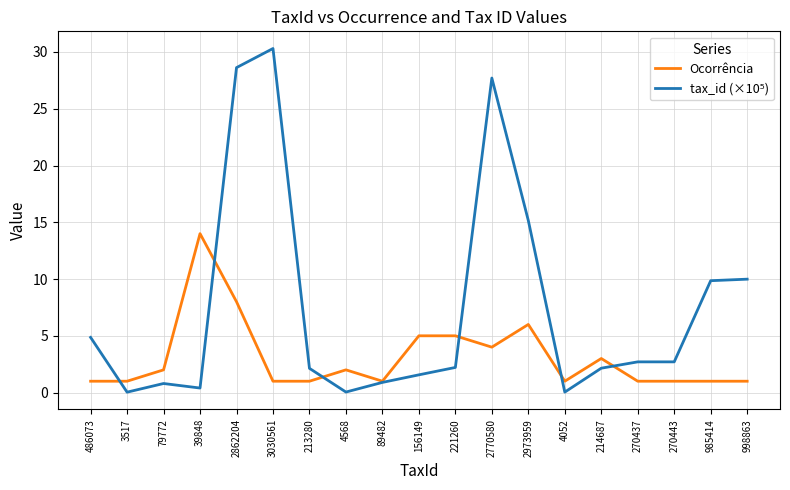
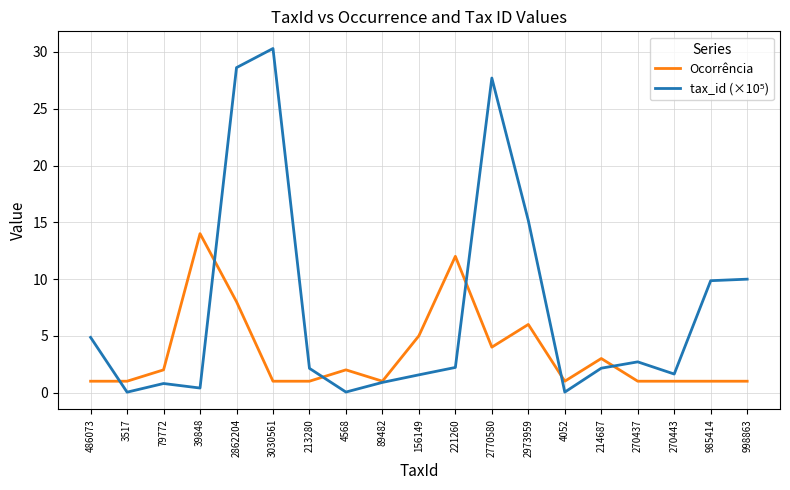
Ocorrência, 221260: 5 -> 12
tax_id (×10⁵), 270443: 2.7 -> 1.6
